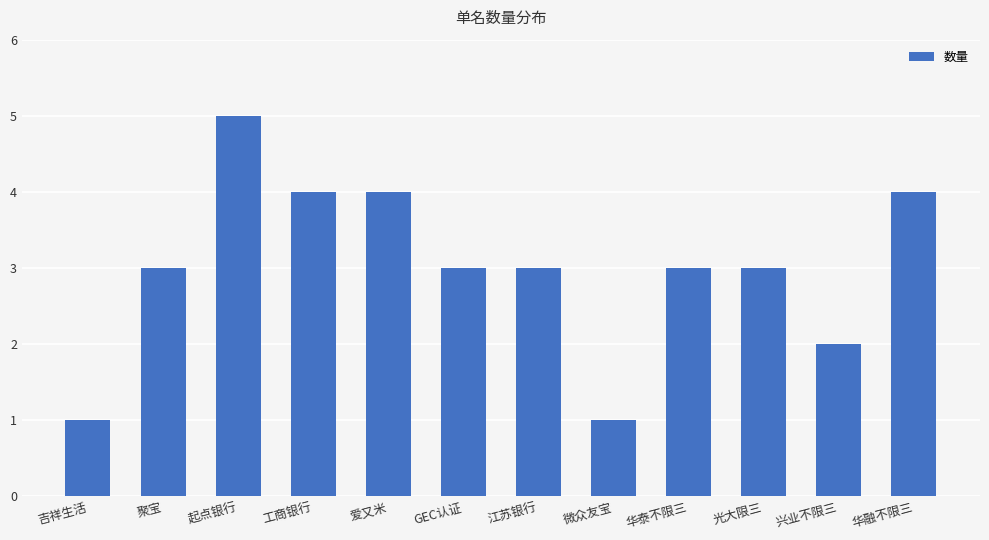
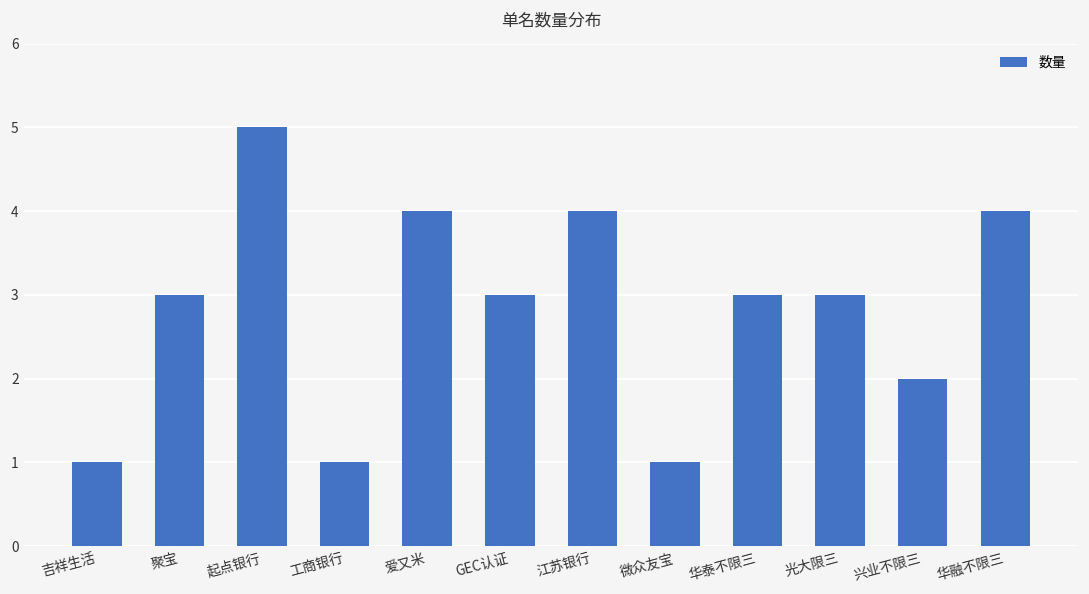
工商银行: 4 -> 1
江苏银行: 3 -> 4
